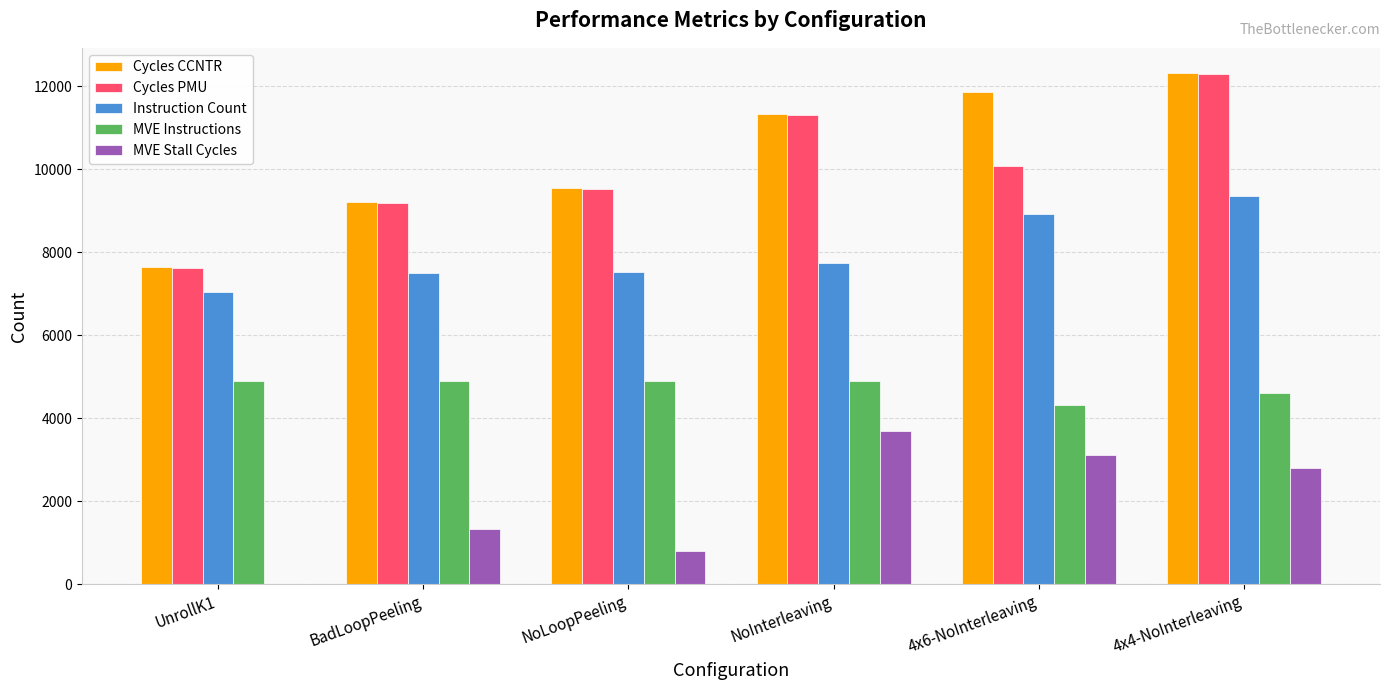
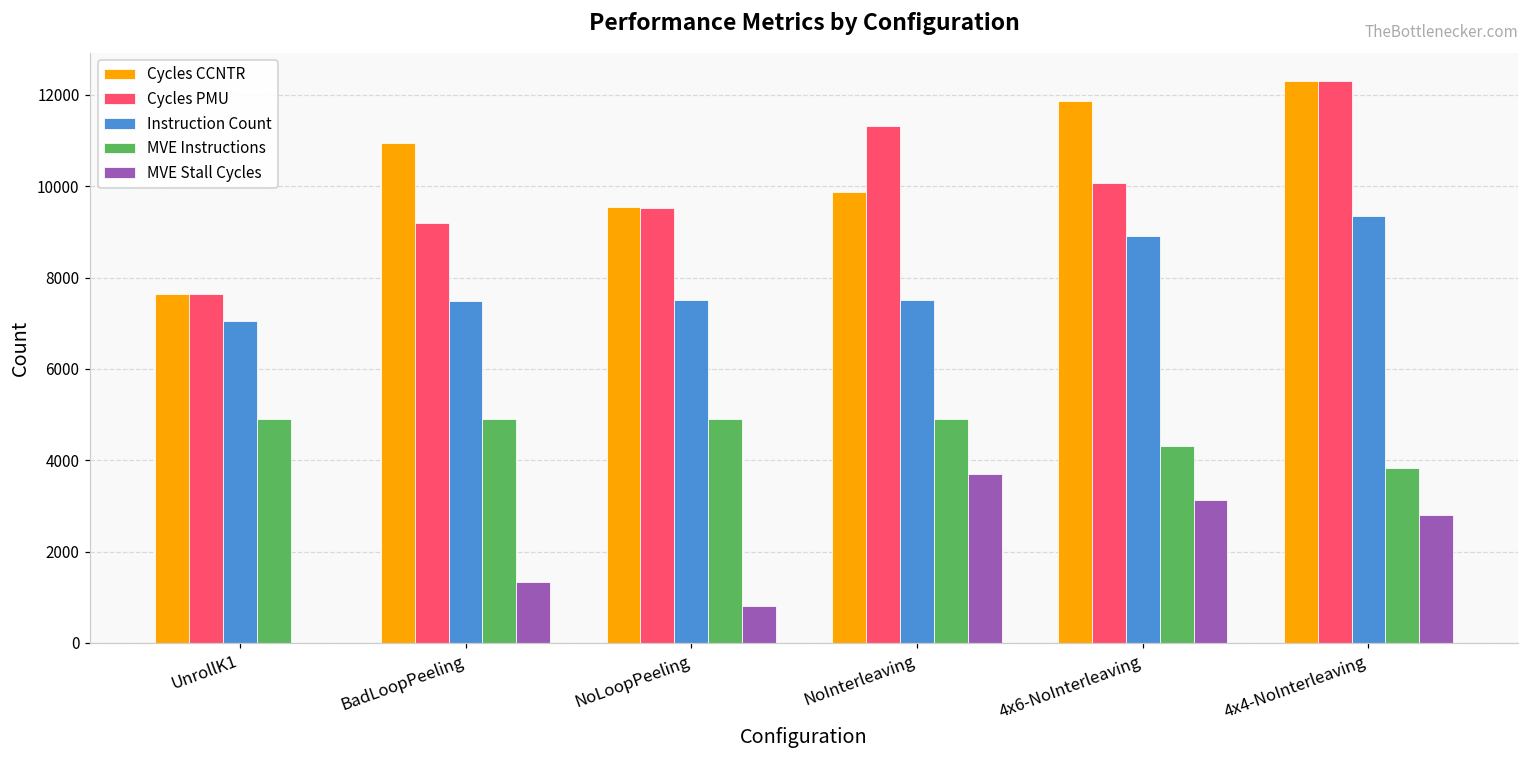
Cycles CCNTR, BadLoopPeeling: 9200 -> 10900
Cycles CCNTR, NoInterleaving: 11300 -> 9900
Instruction Count, NoInterleaving: 7800 -> 7500
MVE Instructions, 4x4-NoInterleaving: 4600 -> 3800
